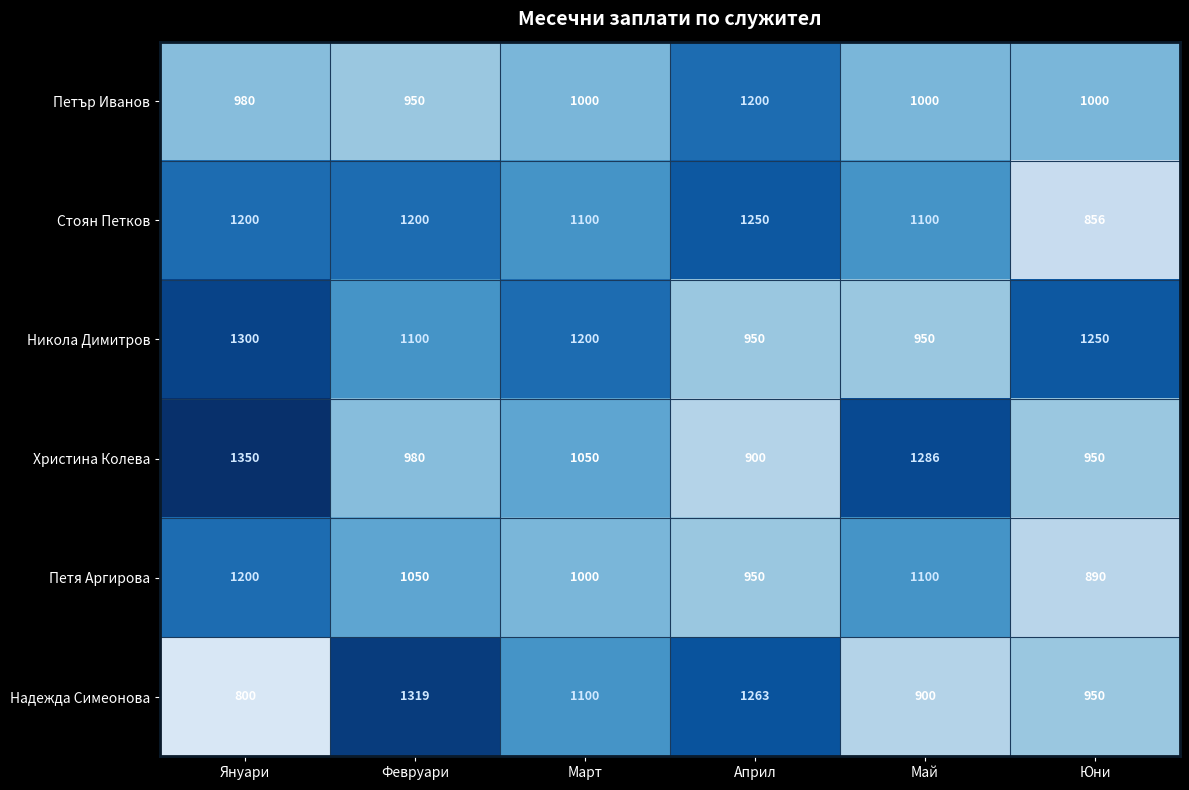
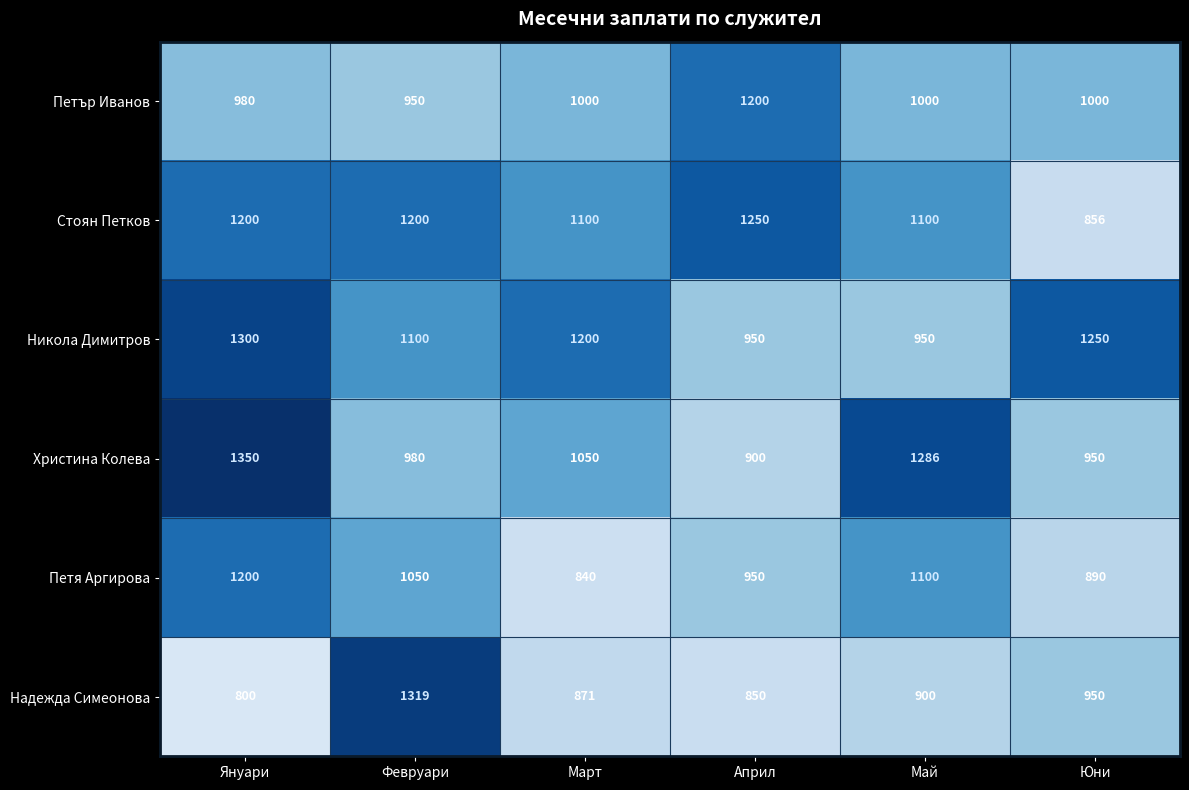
Петя Аргирова, Март: 1000 -> 840
Надежда Симеонова, Март: 1100 -> 871
Надежда Симеонова, Април: 1263 -> 850
